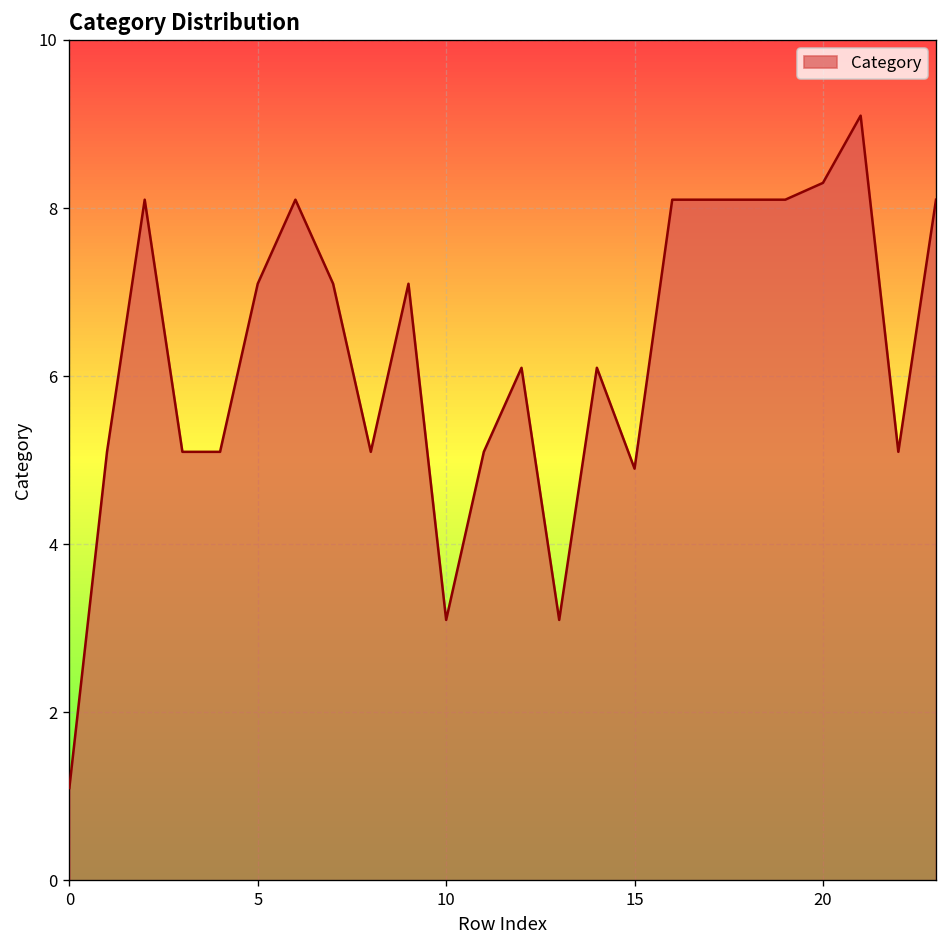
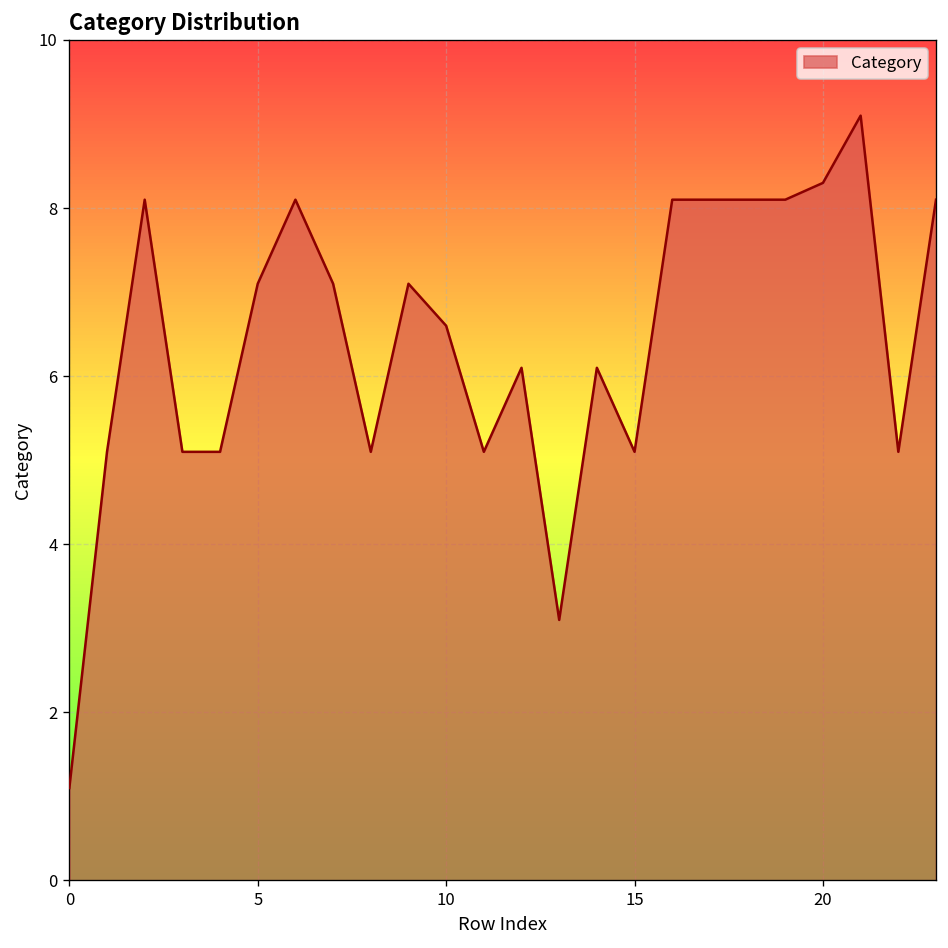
10: 3.1 -> 6.6
15: 4.9 -> 5.1
